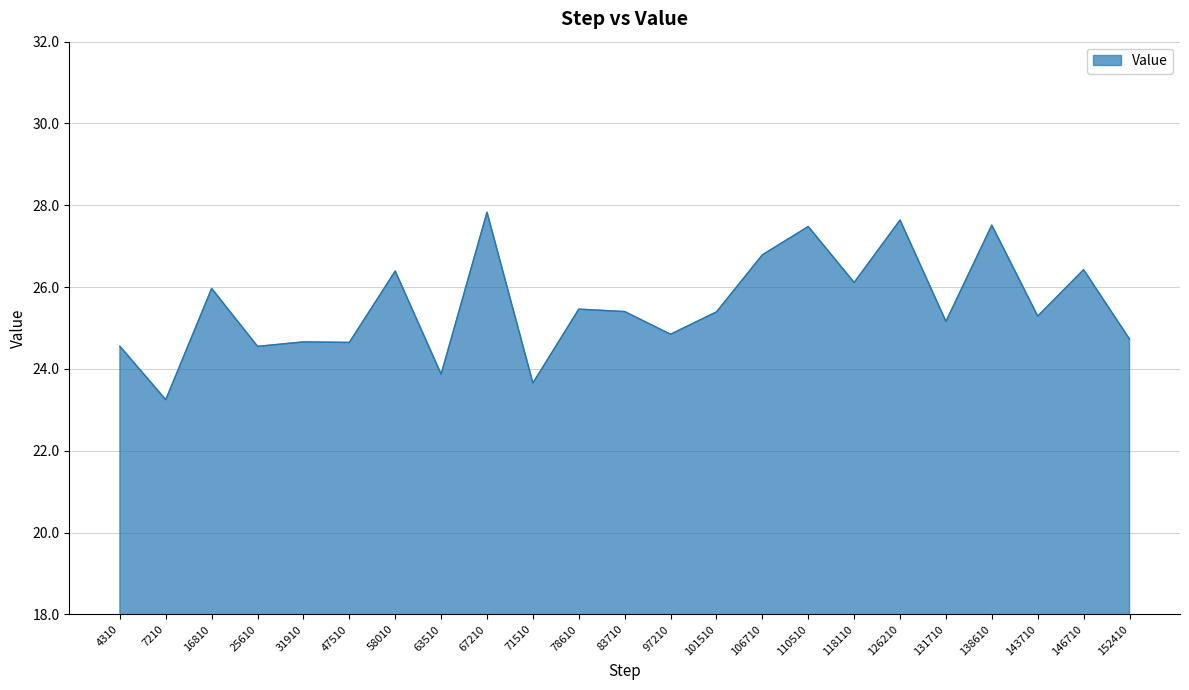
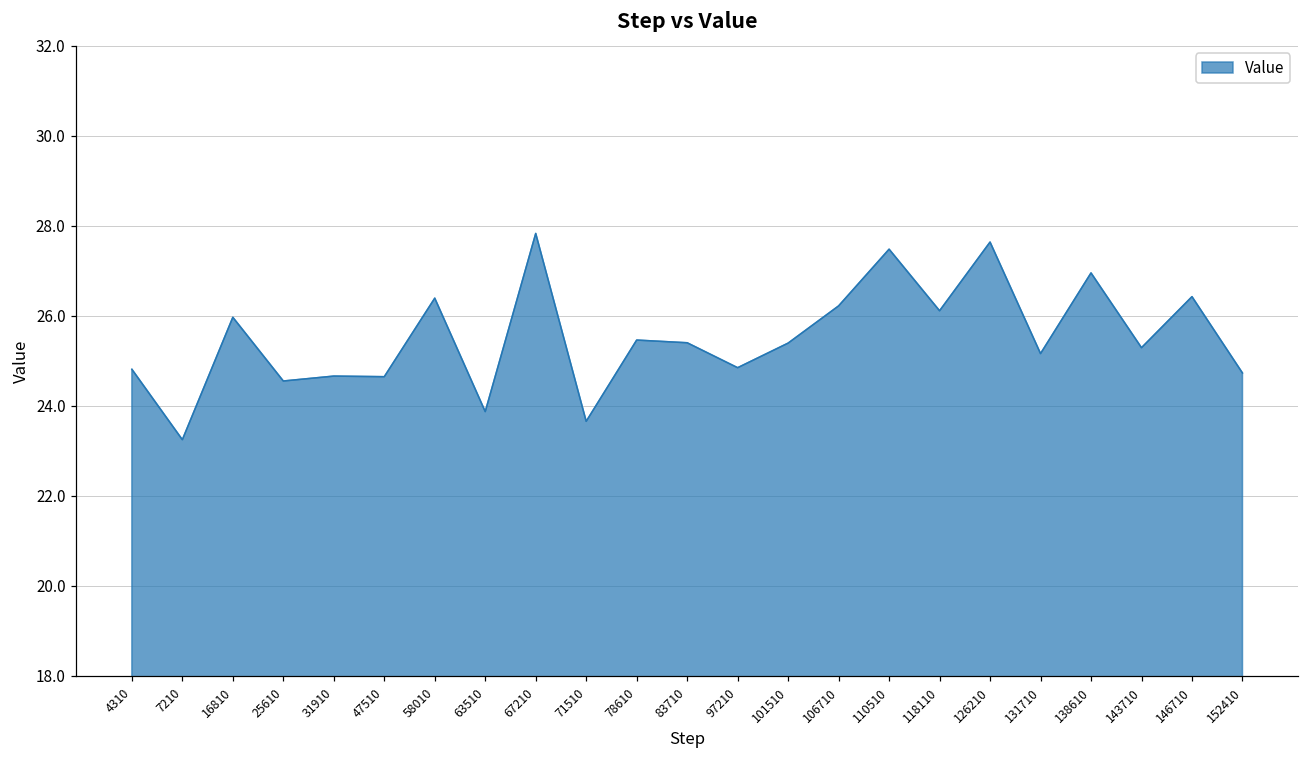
4310: 24.6 -> 24.8
106710: 26.8 -> 26.2
138610: 27.5 -> 27.0
